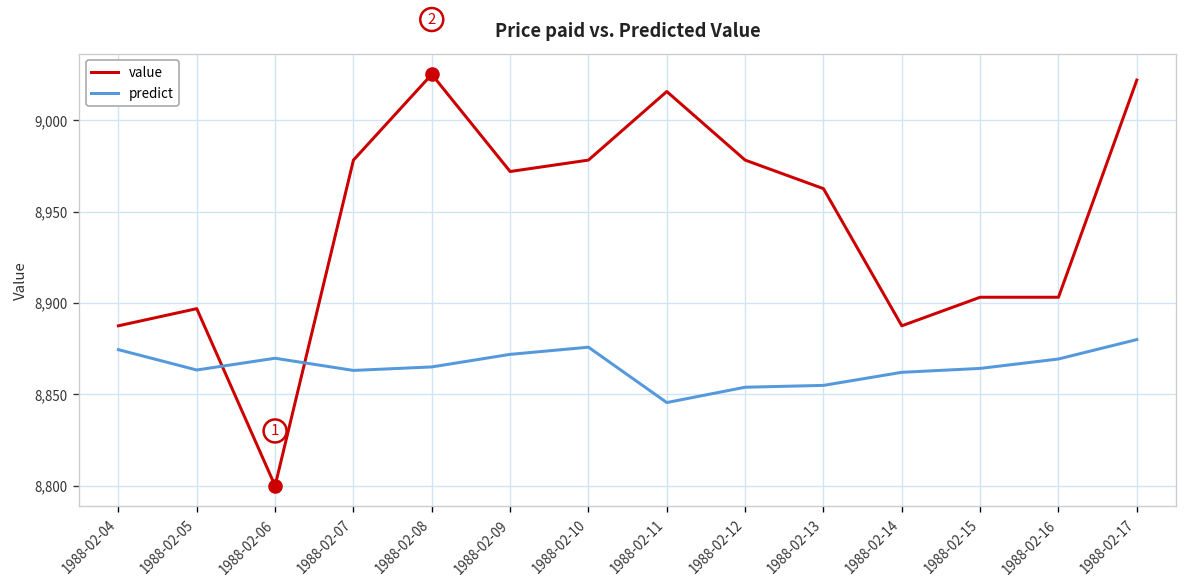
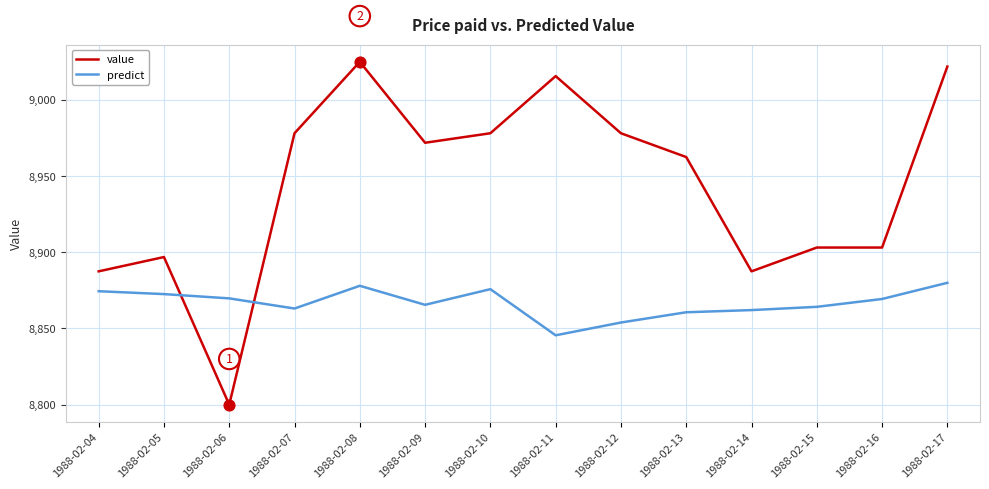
predict, 1988-02-05: 8,863 -> 8,873
predict, 1988-02-08: 8,865 -> 8,878
predict, 1988-02-09: 8,872 -> 8,866
predict, 1988-02-13: 8,855 -> 8,861
